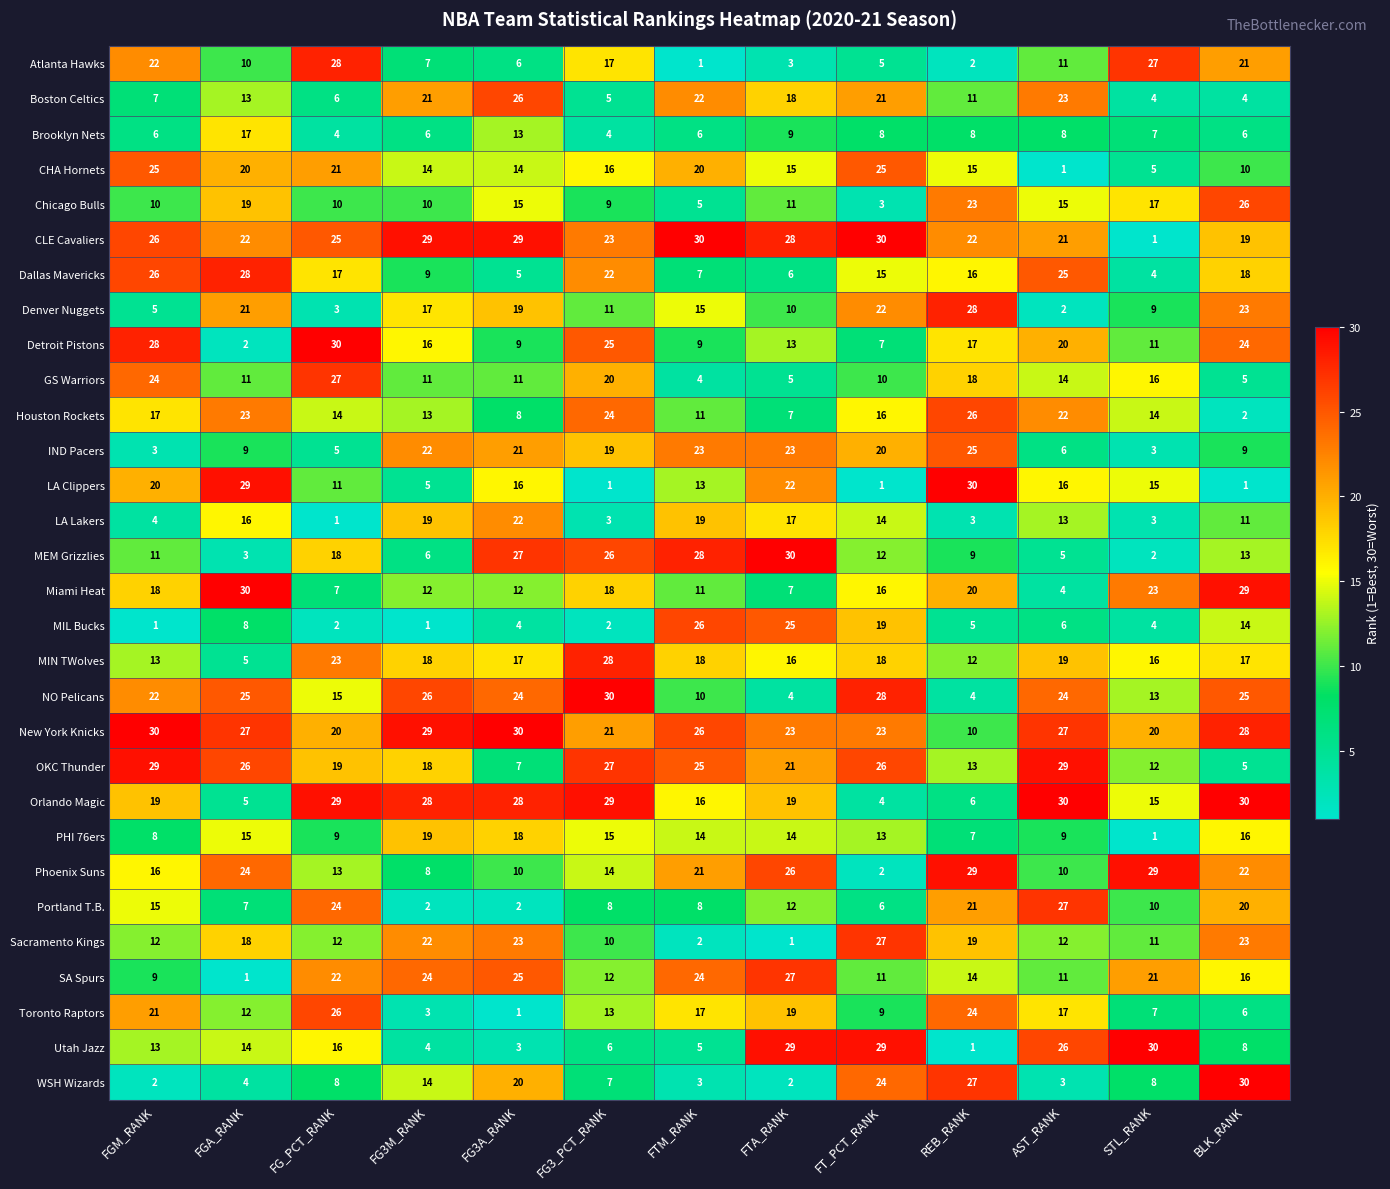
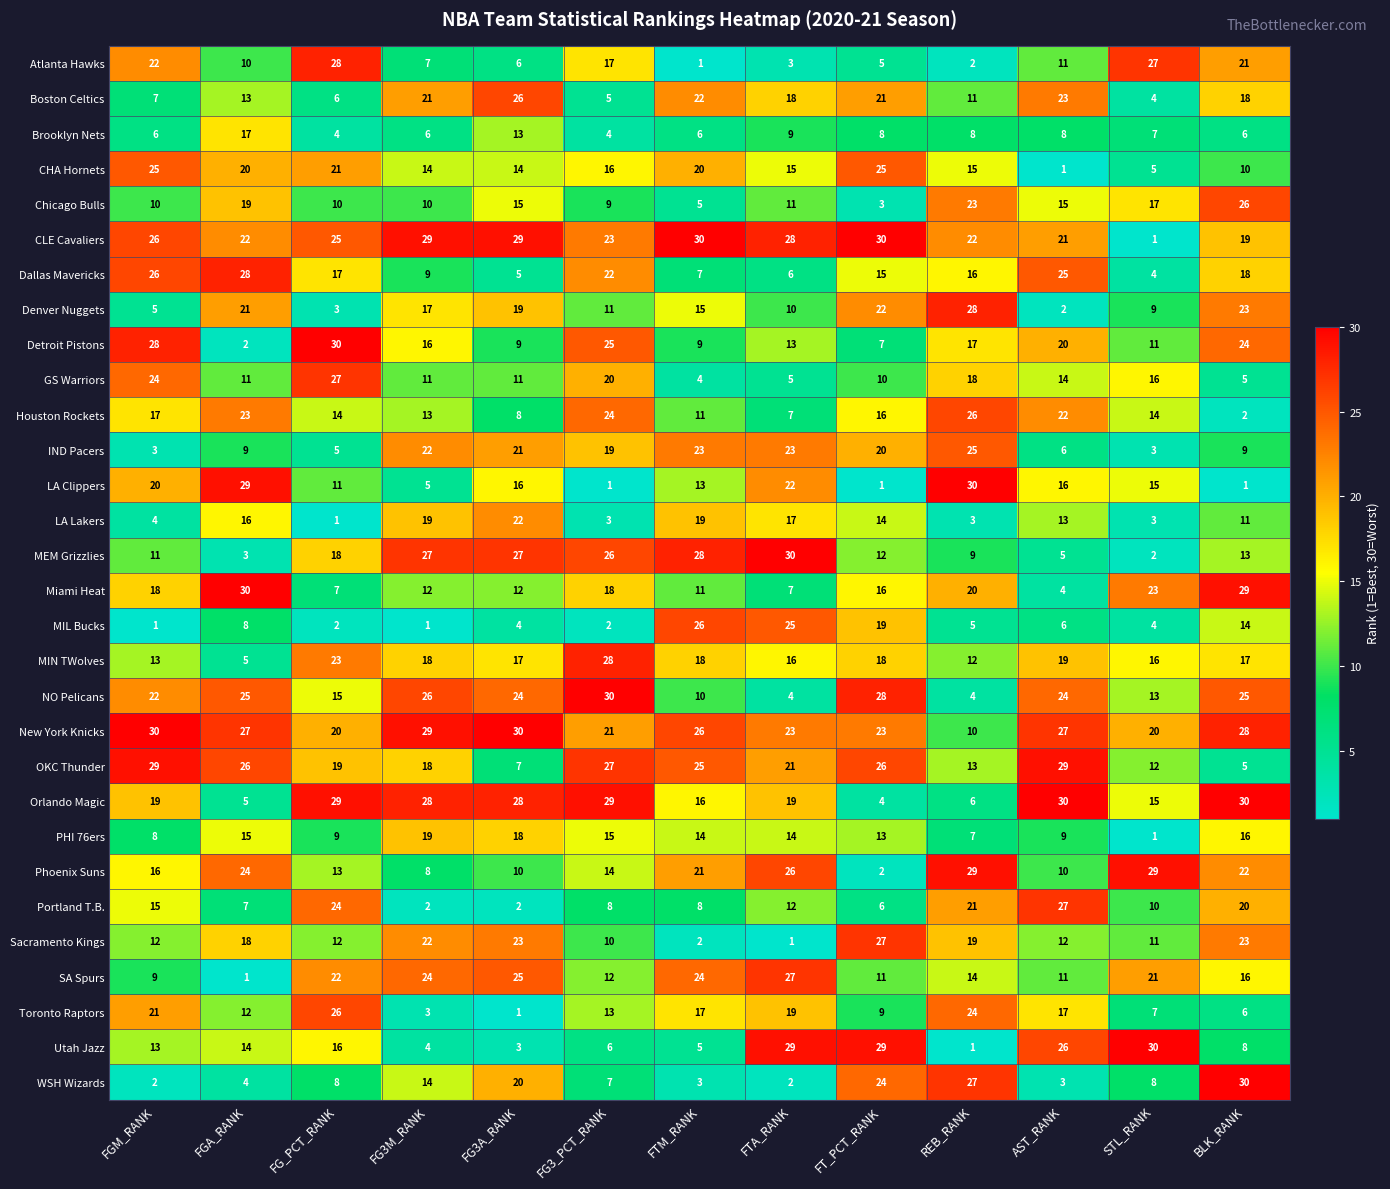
Boston Celtics, BLK_RANK: 4 -> 18
MEM Grizzlies, FG3M_RANK: 6 -> 27
